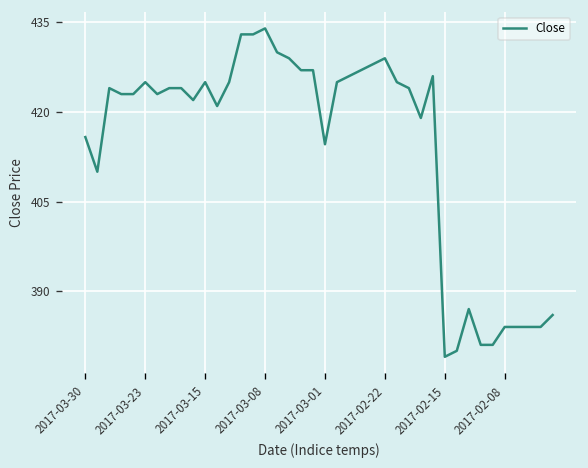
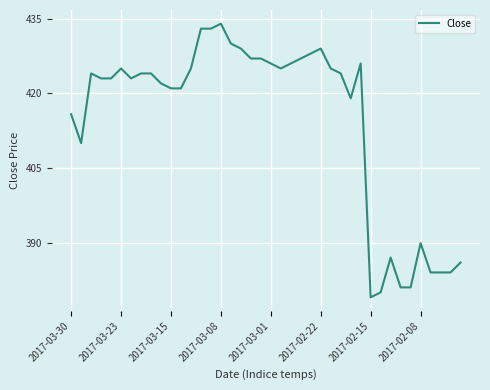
2017-03-15: 425 -> 421
2017-03-01: 415 -> 426
2017-02-08: 384 -> 390
